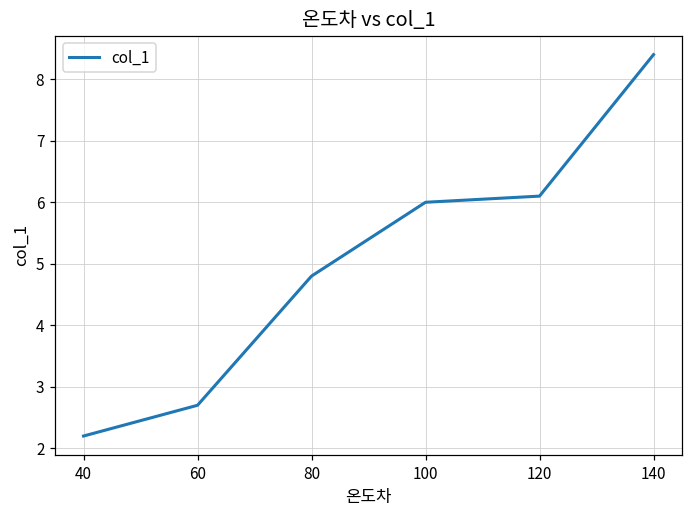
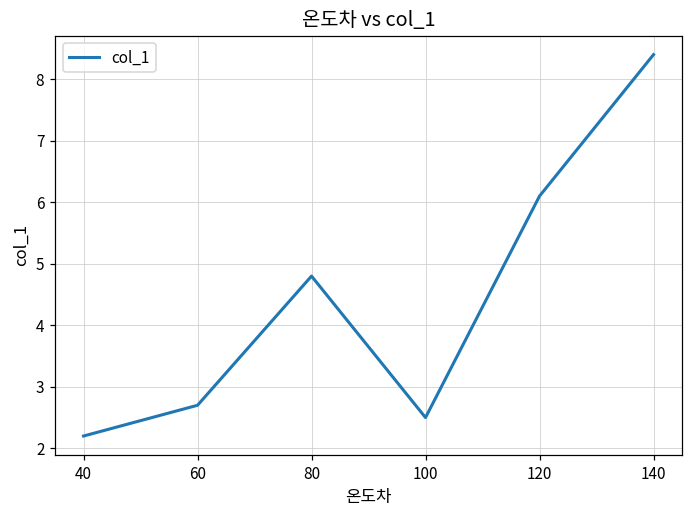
100: 6.0 -> 2.5
